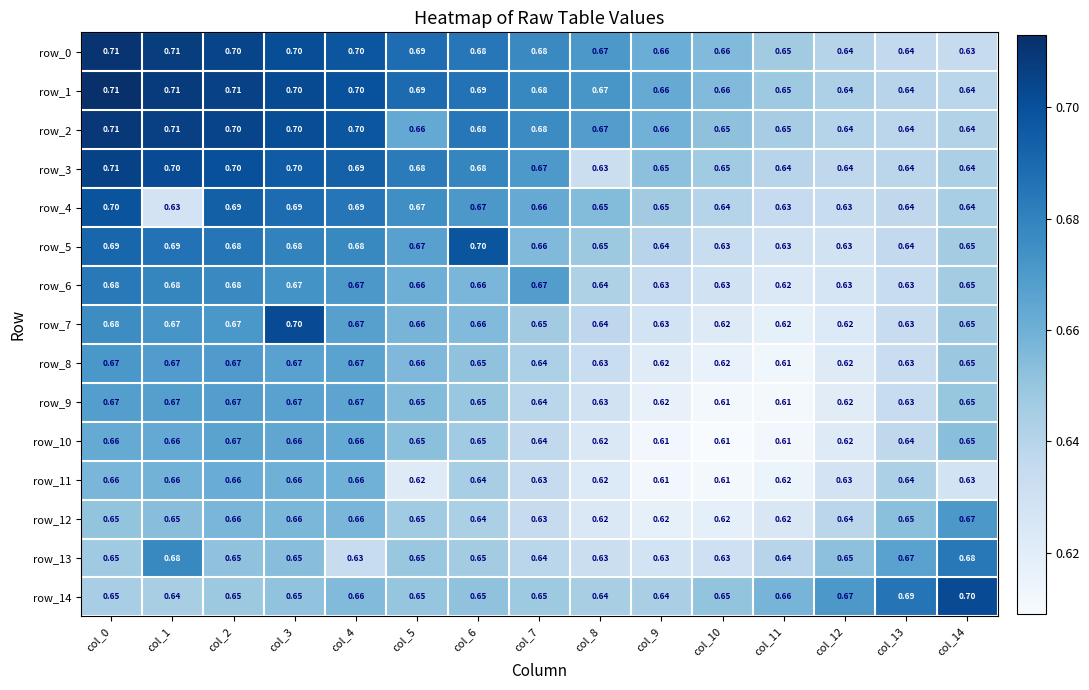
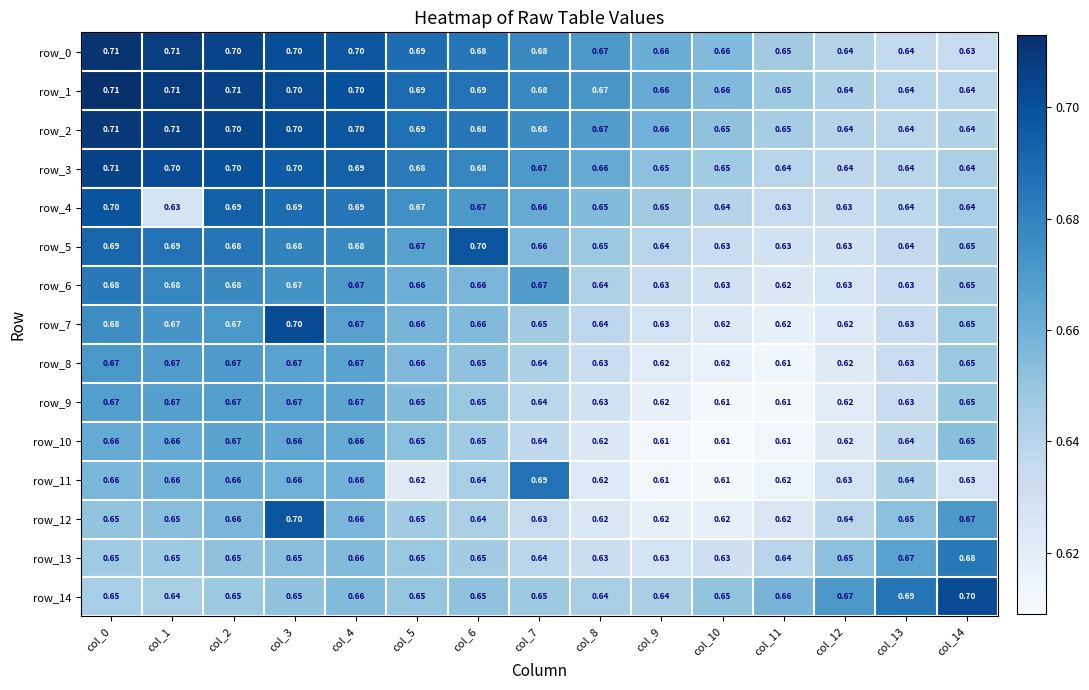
row_2, col_5: 0.66 -> 0.69
row_3, col_8: 0.63 -> 0.66
row_11, col_7: 0.63 -> 0.69
row_12, col_3: 0.66 -> 0.70
row_13, col_1: 0.68 -> 0.65
row_13, col_4: 0.63 -> 0.66
